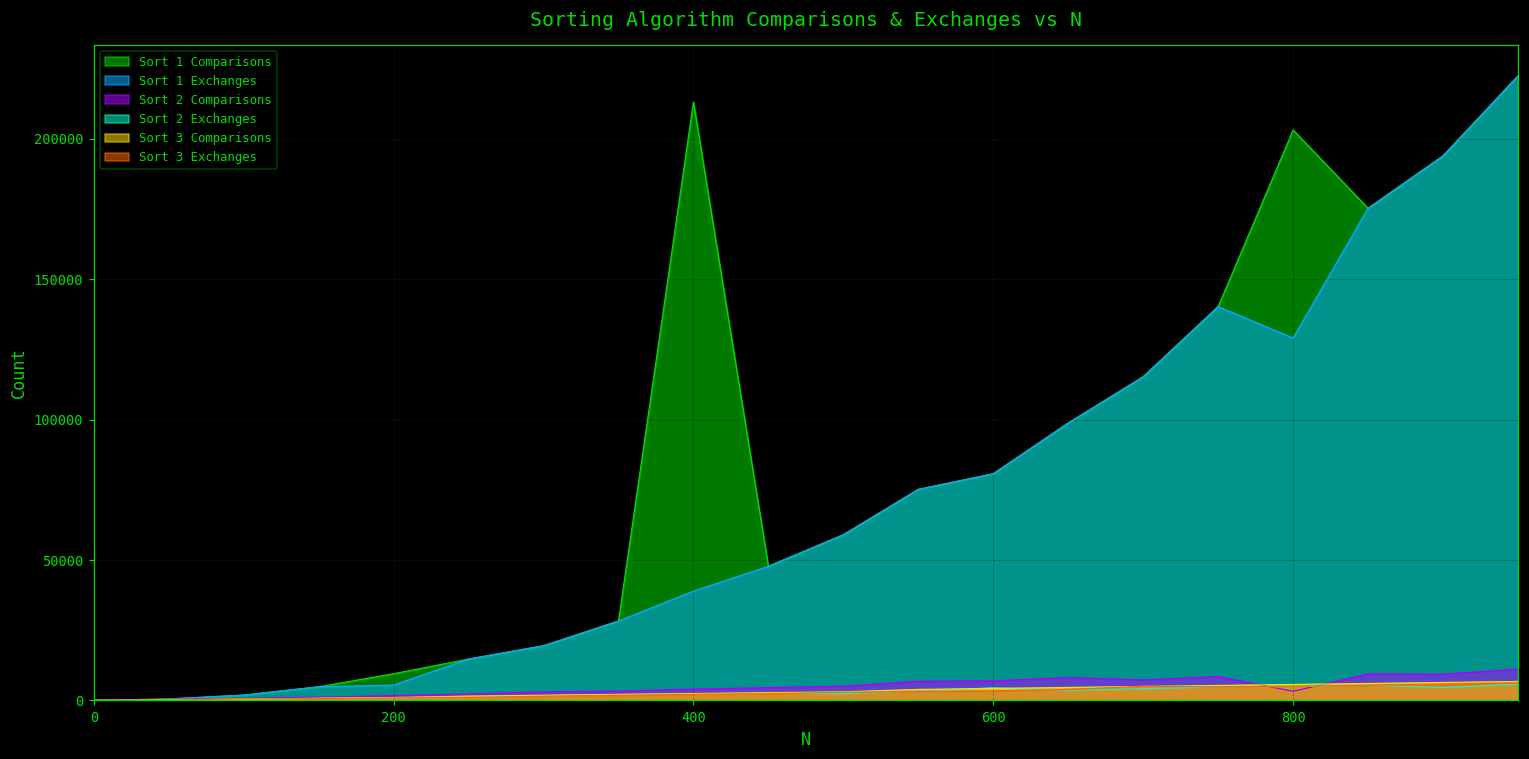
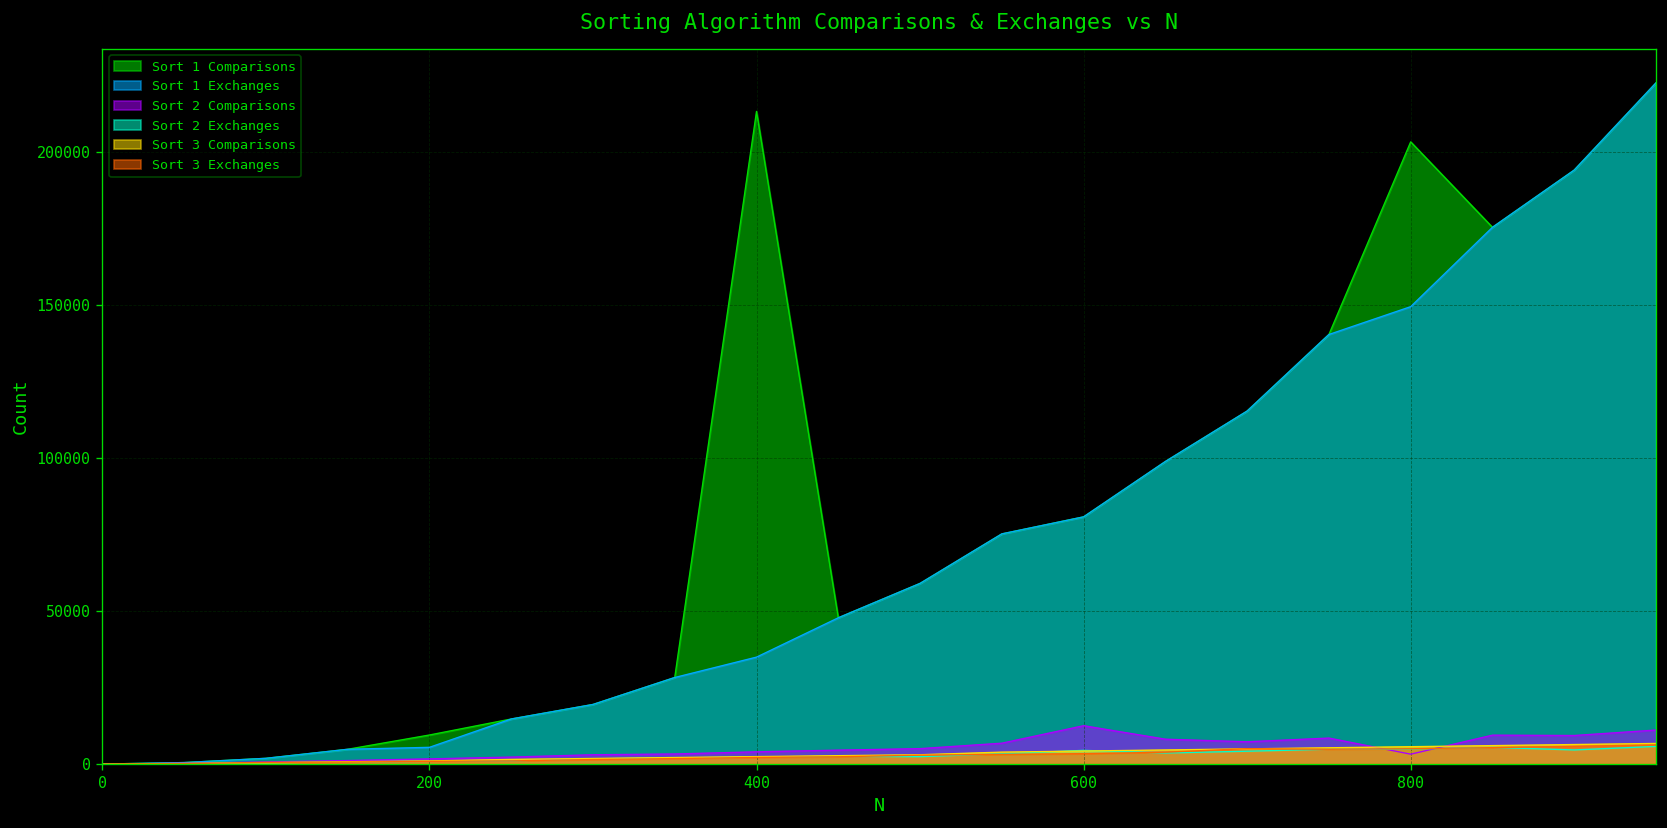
Sort 1 Exchanges, 400: 39000 -> 35000
Sort 2 Comparisons, 600: 7000 -> 13000
Sort 1 Exchanges, 800: 129000 -> 149000
